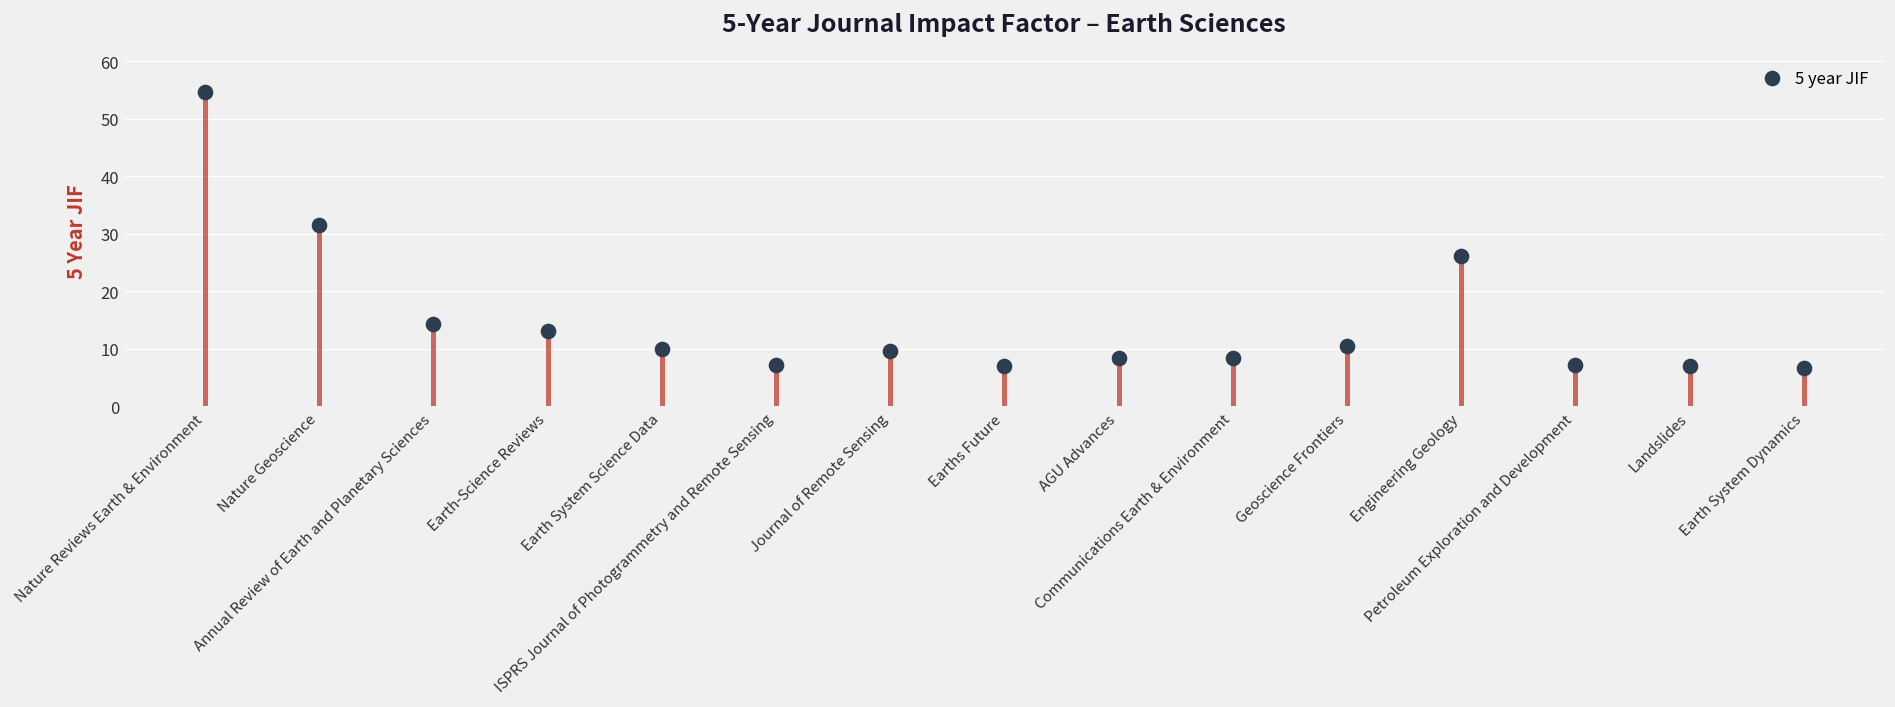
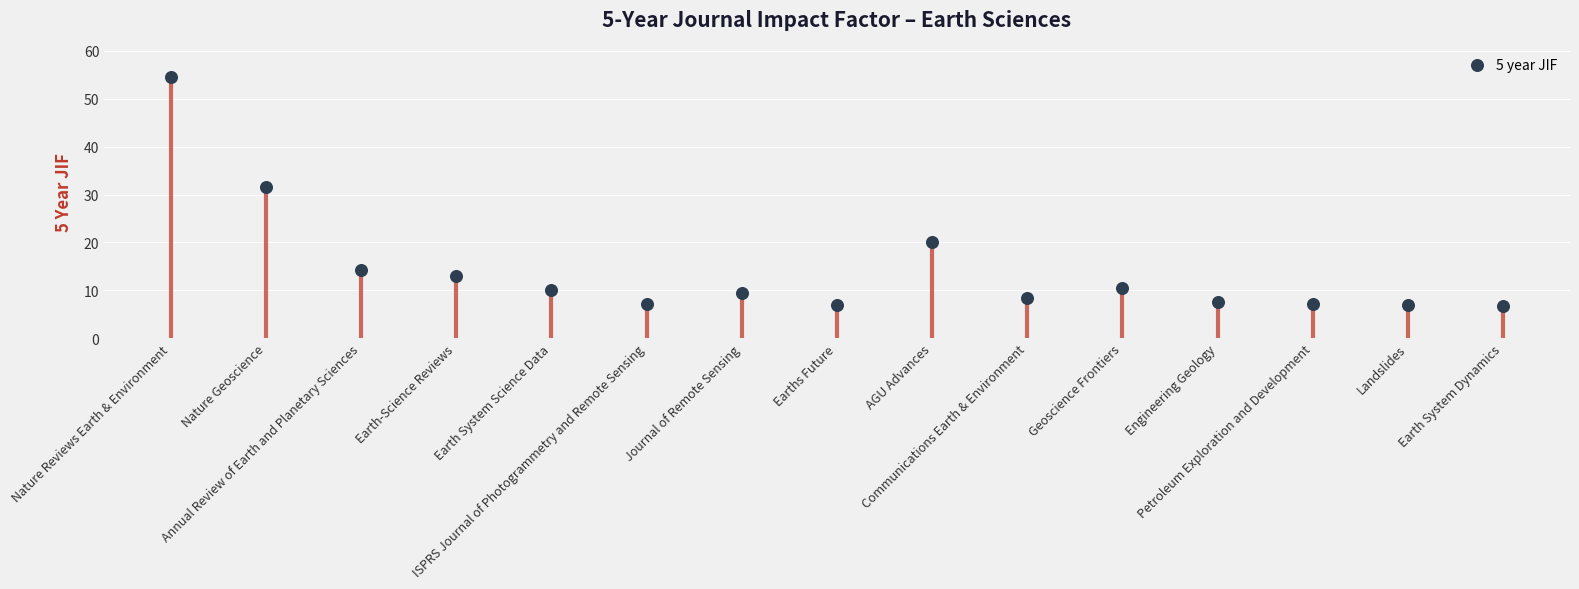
AGU Advances: 8 -> 20
Engineering Geology: 26 -> 8
